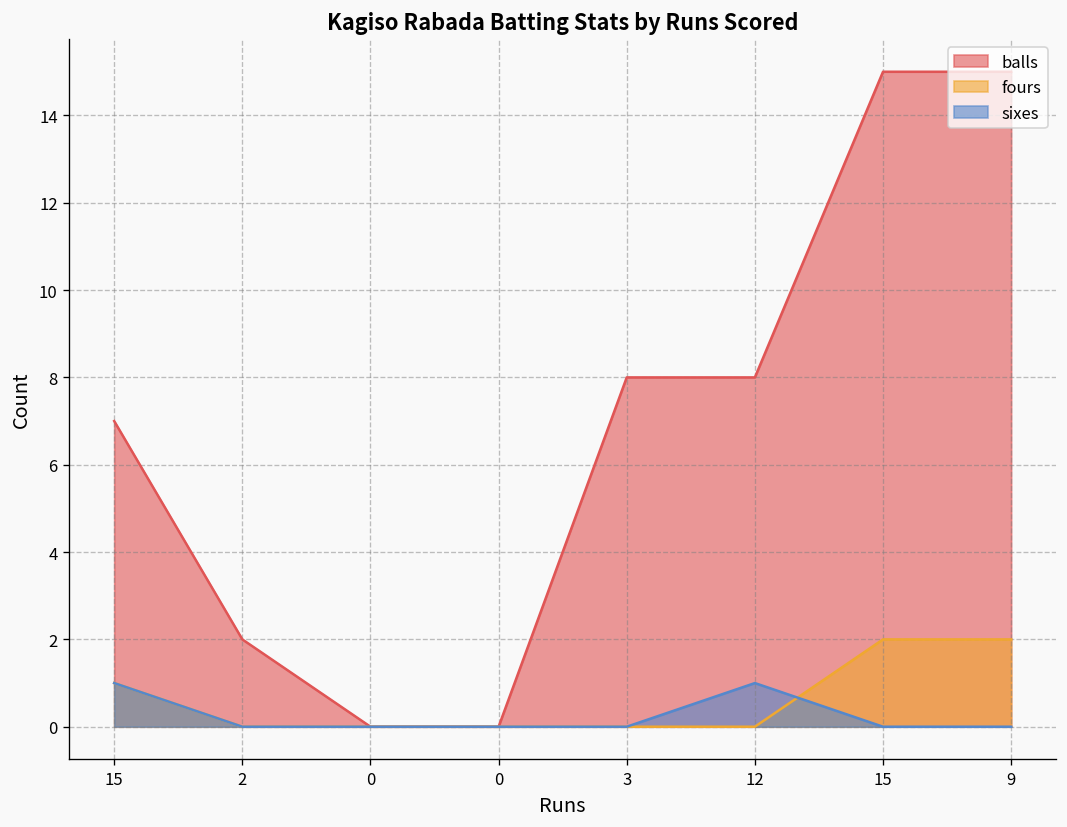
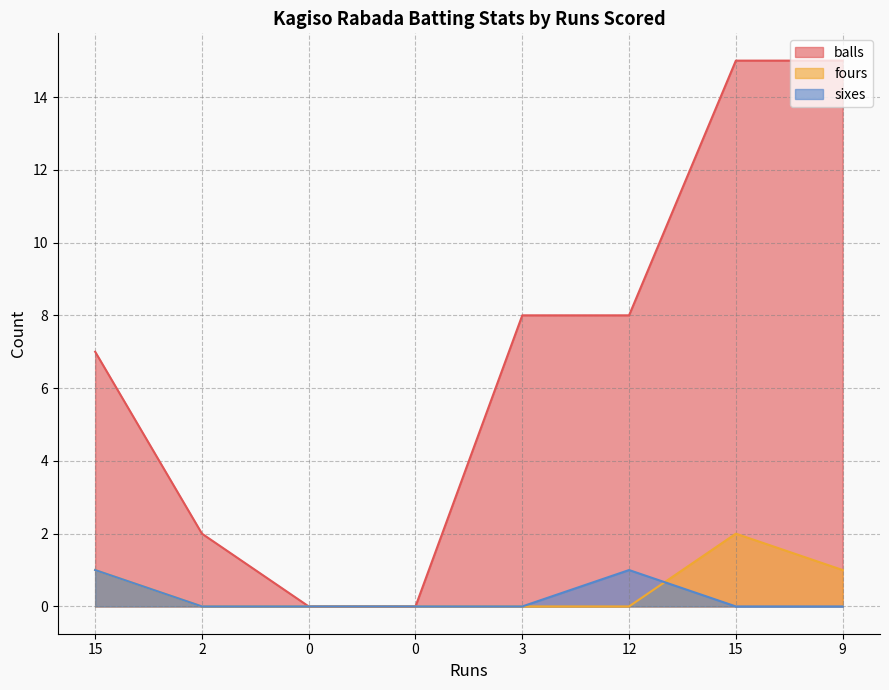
fours, 9: 2 -> 1
